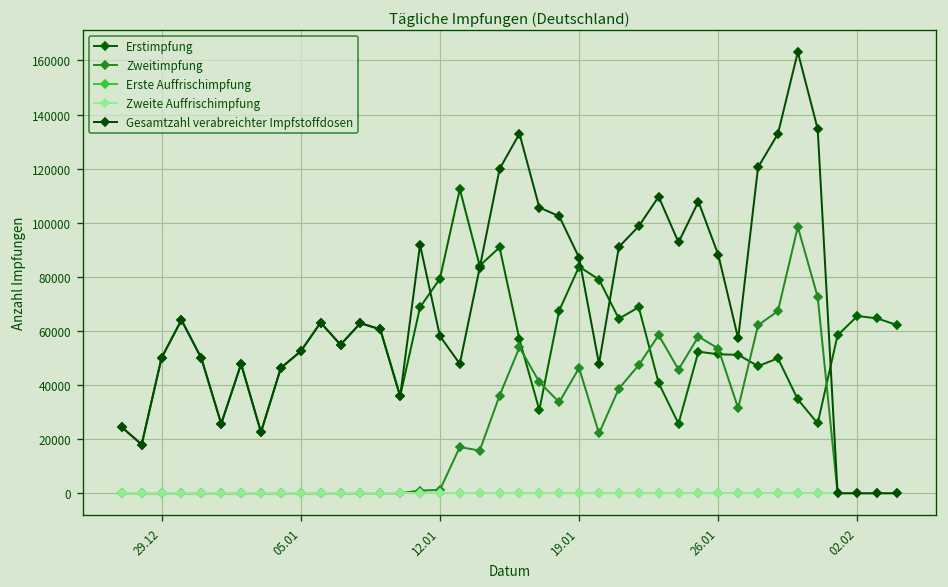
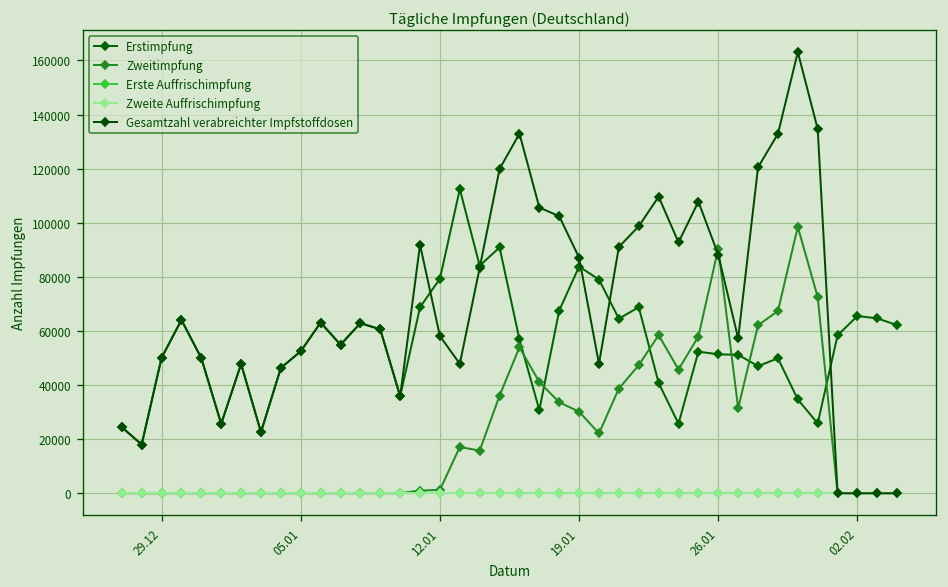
Zweitimpfung, 19.01: 46000 -> 30000
Zweitimpfung, 26.01: 53000 -> 90000
